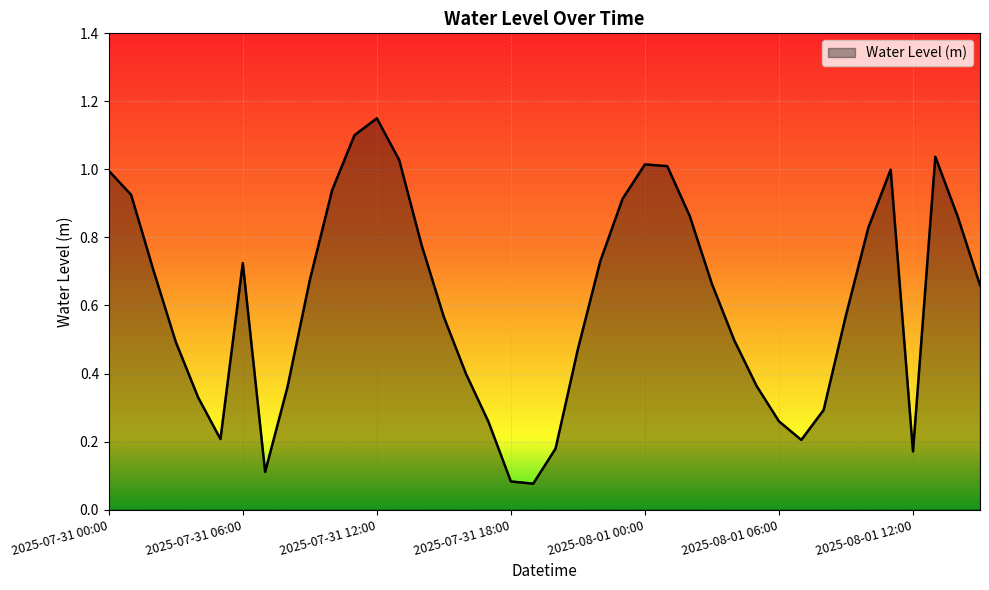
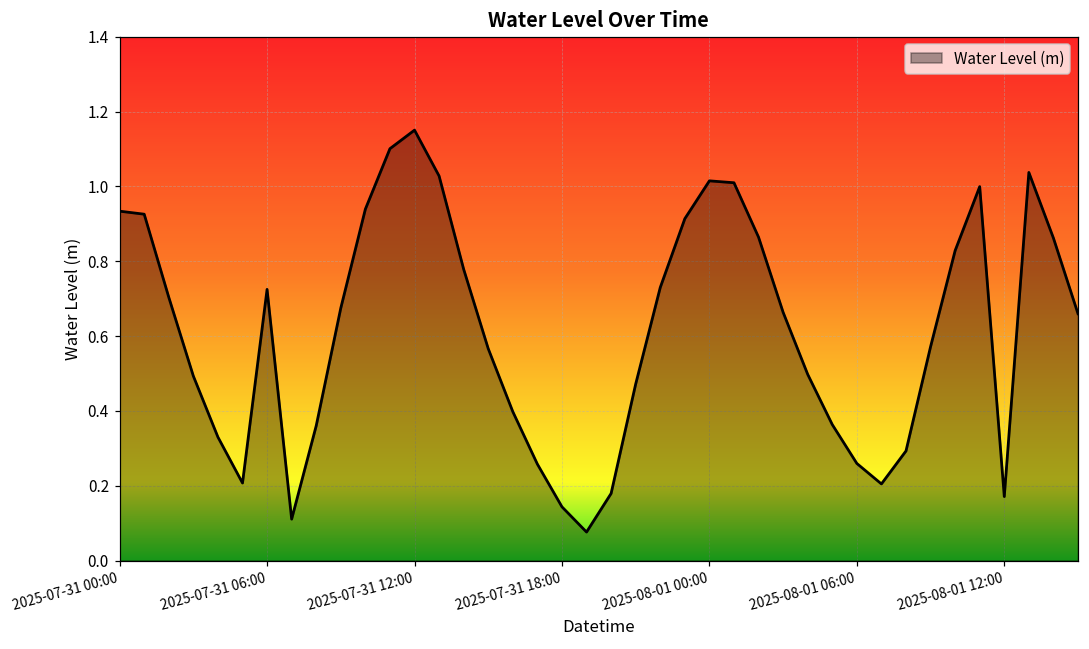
2025-07-31 00:00: 1.00 -> 0.93
2025-07-31 18:00: 0.08 -> 0.14
